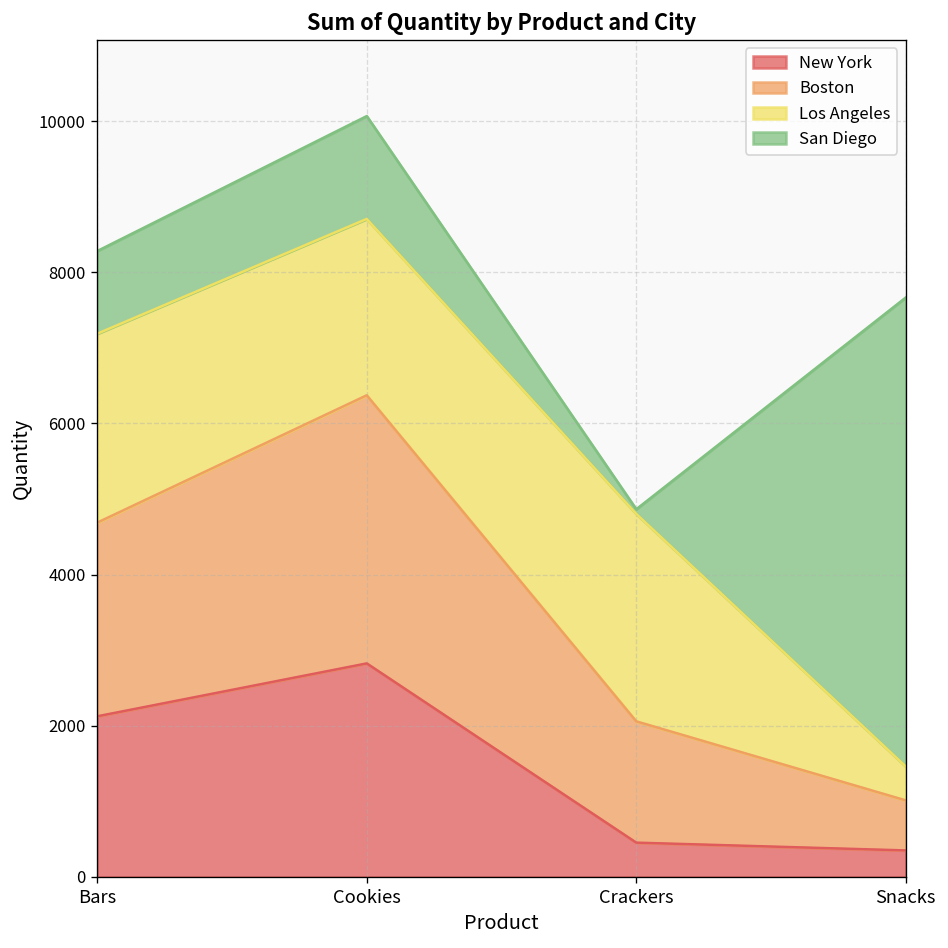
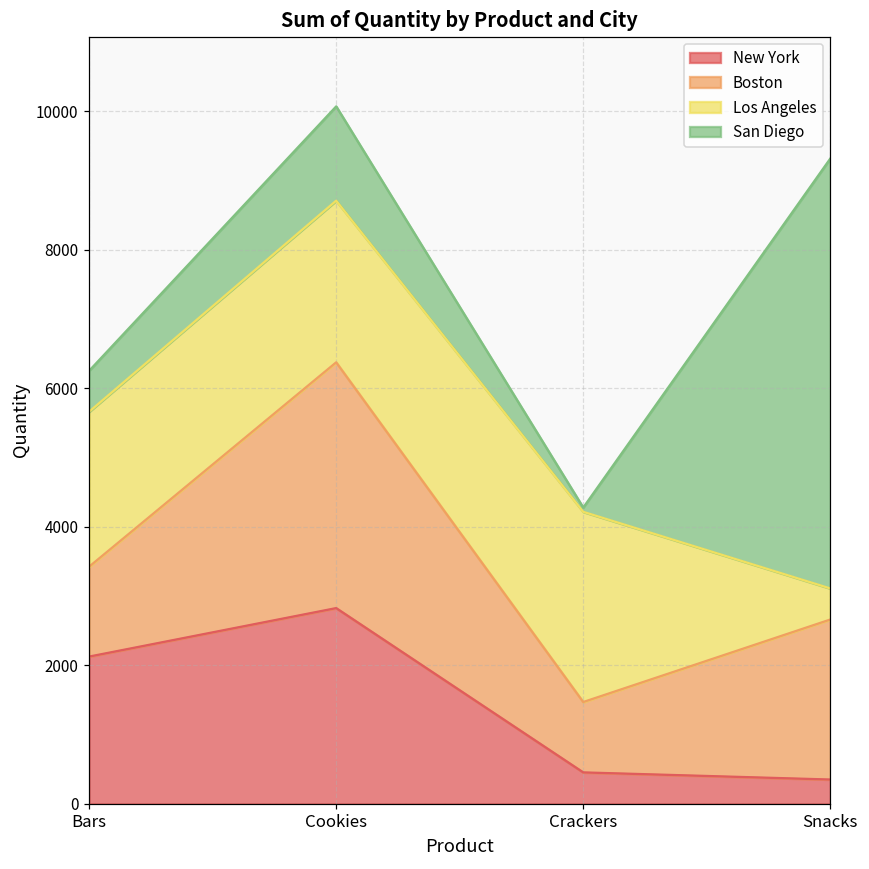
Boston, Bars: 2600 -> 1300
Los Angeles, Bars: 2500 -> 2200
San Diego, Bars: 1100 -> 600
Boston, Crackers: 1600 -> 1000
Boston, Snacks: 700 -> 2300
